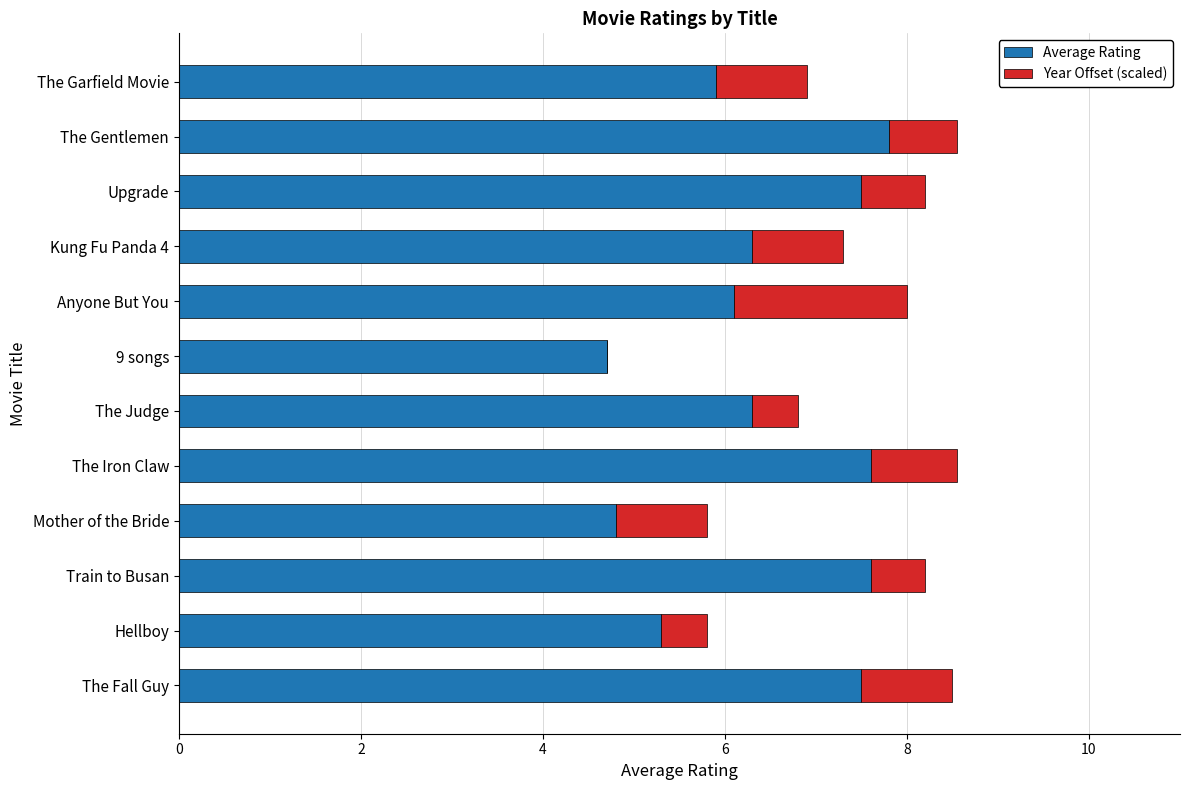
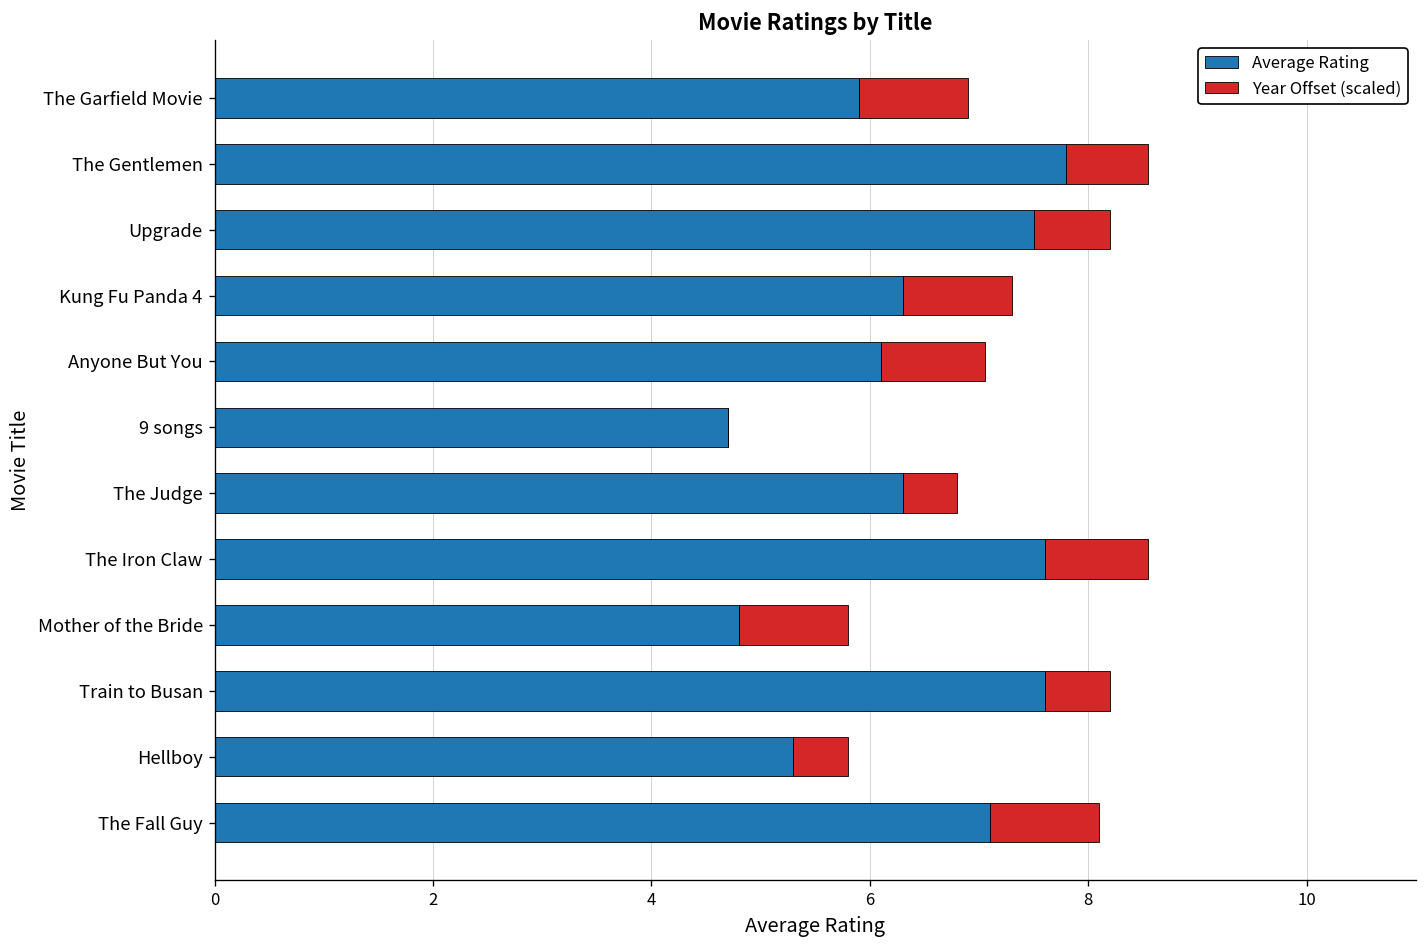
Year Offset (scaled), Anyone But You: 1.9 -> 0.9
Average Rating, The Fall Guy: 7.5 -> 7.1
